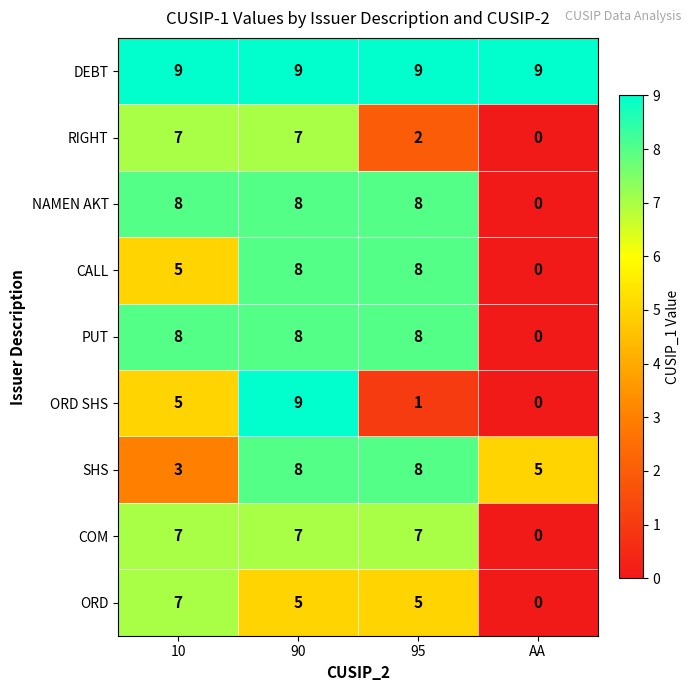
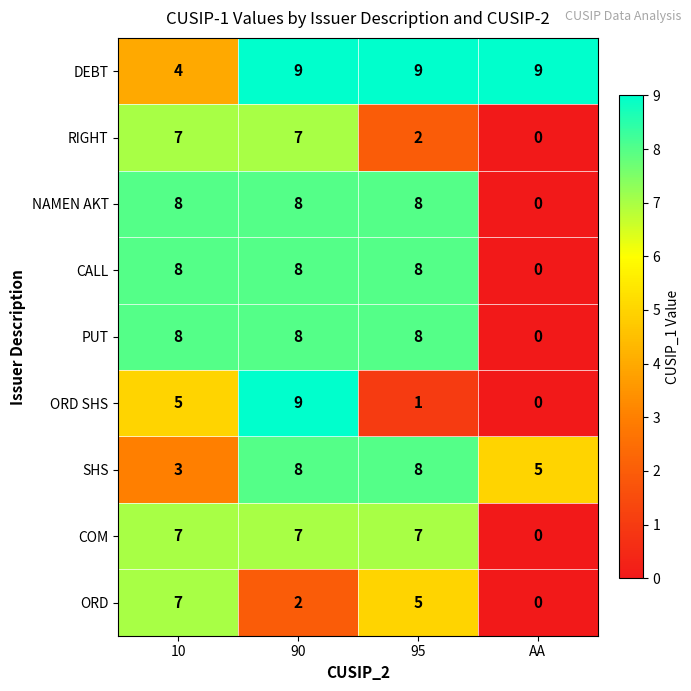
DEBT, 10: 9 -> 4
CALL, 10: 5 -> 8
ORD, 90: 5 -> 2
